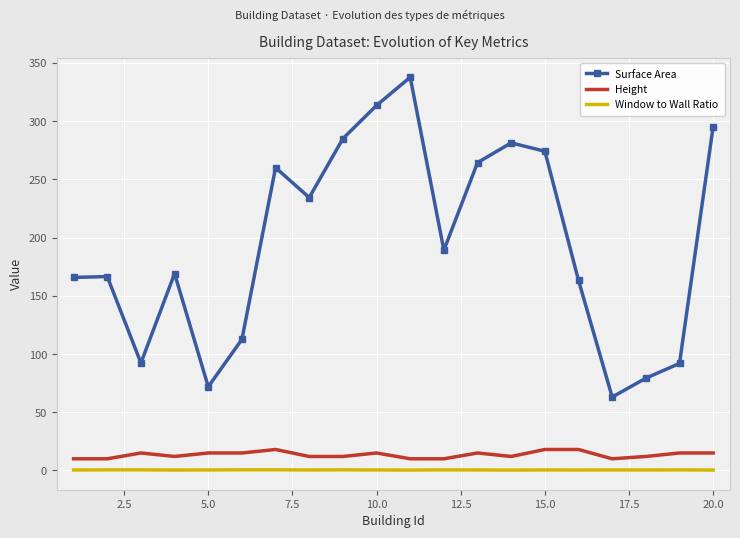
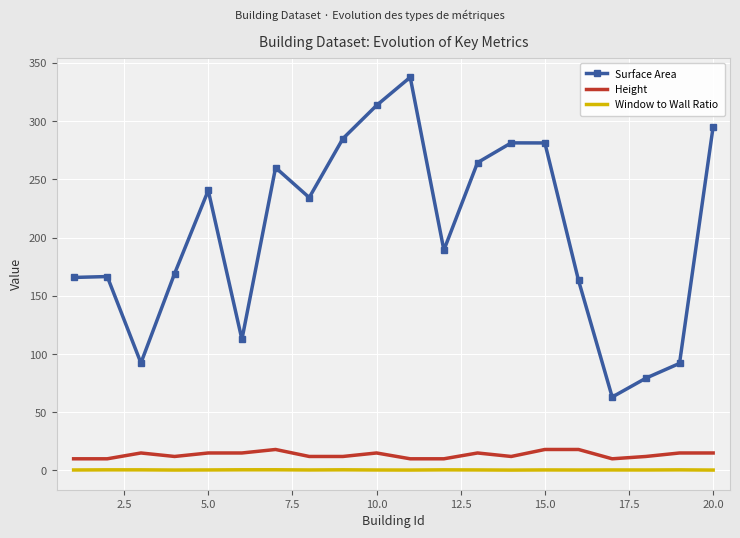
Surface Area, 5.0: 72 -> 241
Surface Area, 15.0: 274 -> 281
